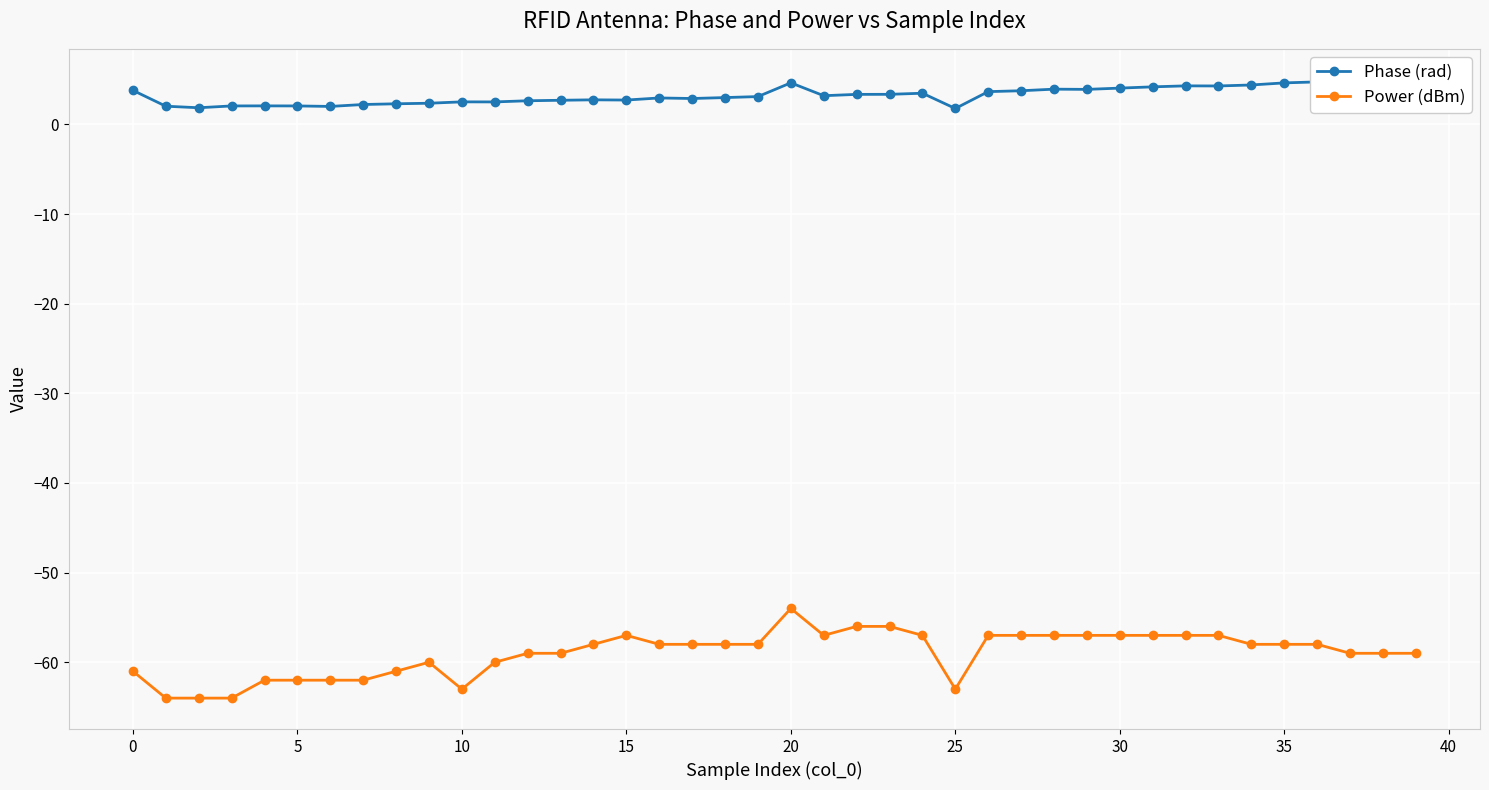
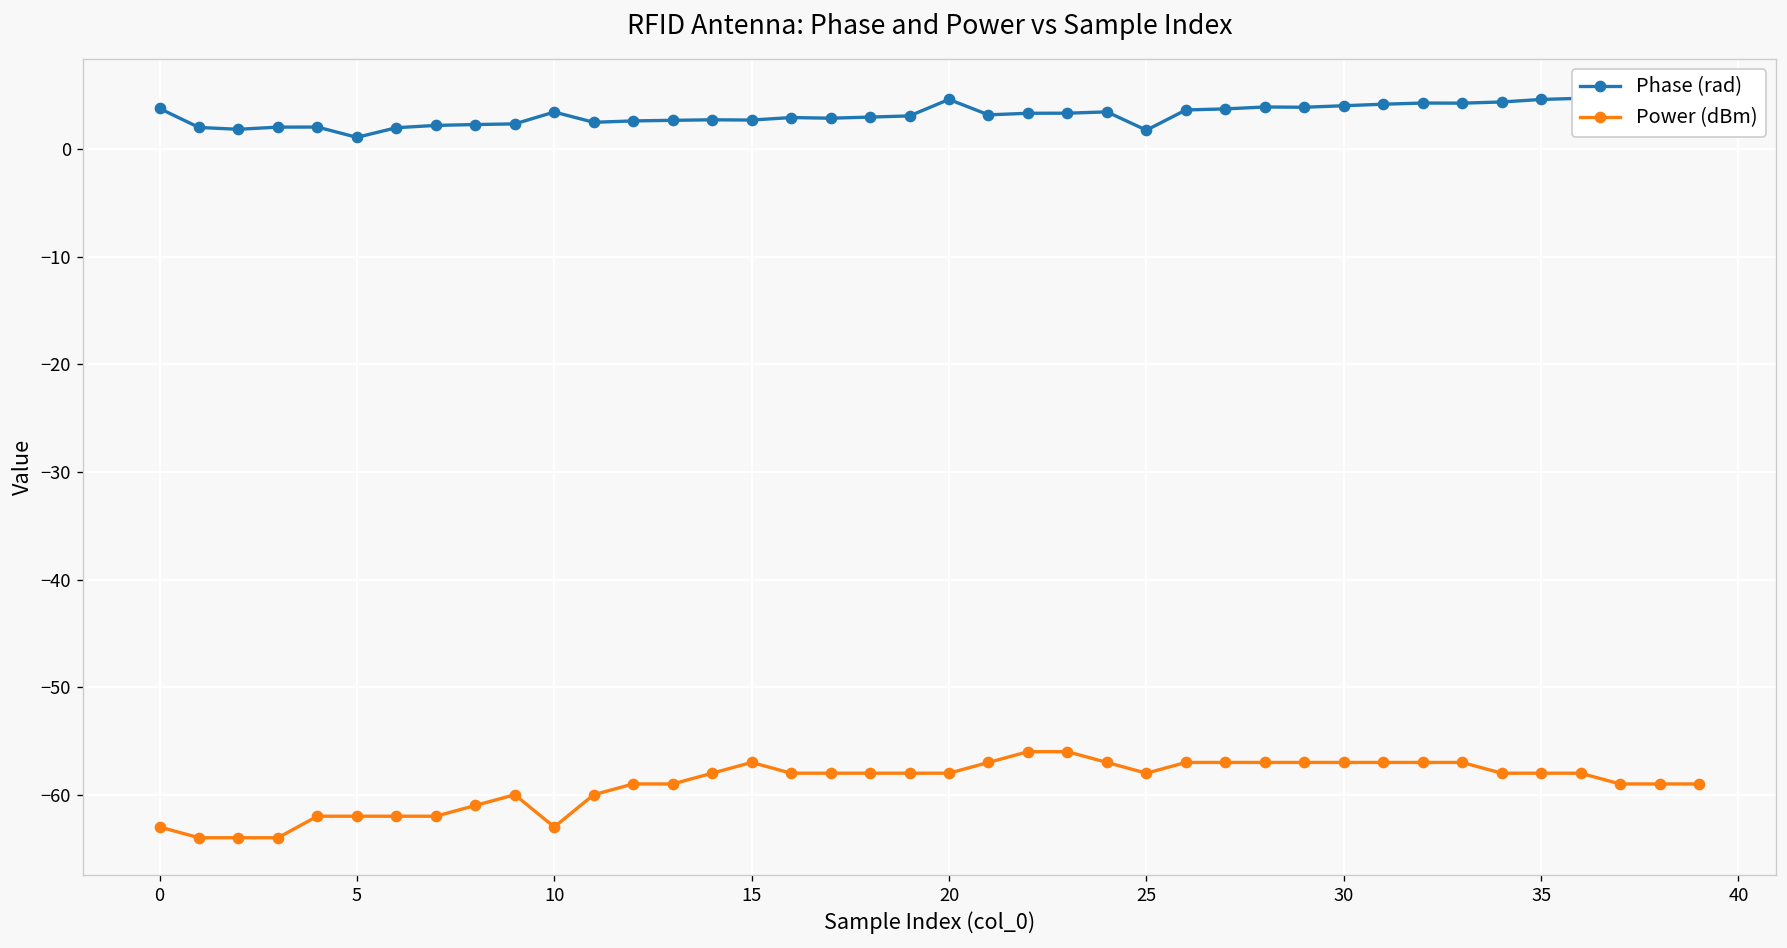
Power (dBm), 0: -61 -> -63
Phase (rad), 5: 2 -> 1
Phase (rad), 10: 2.5 -> 3.5
Power (dBm), 20: -54 -> -58
Power (dBm), 25: -63 -> -58
